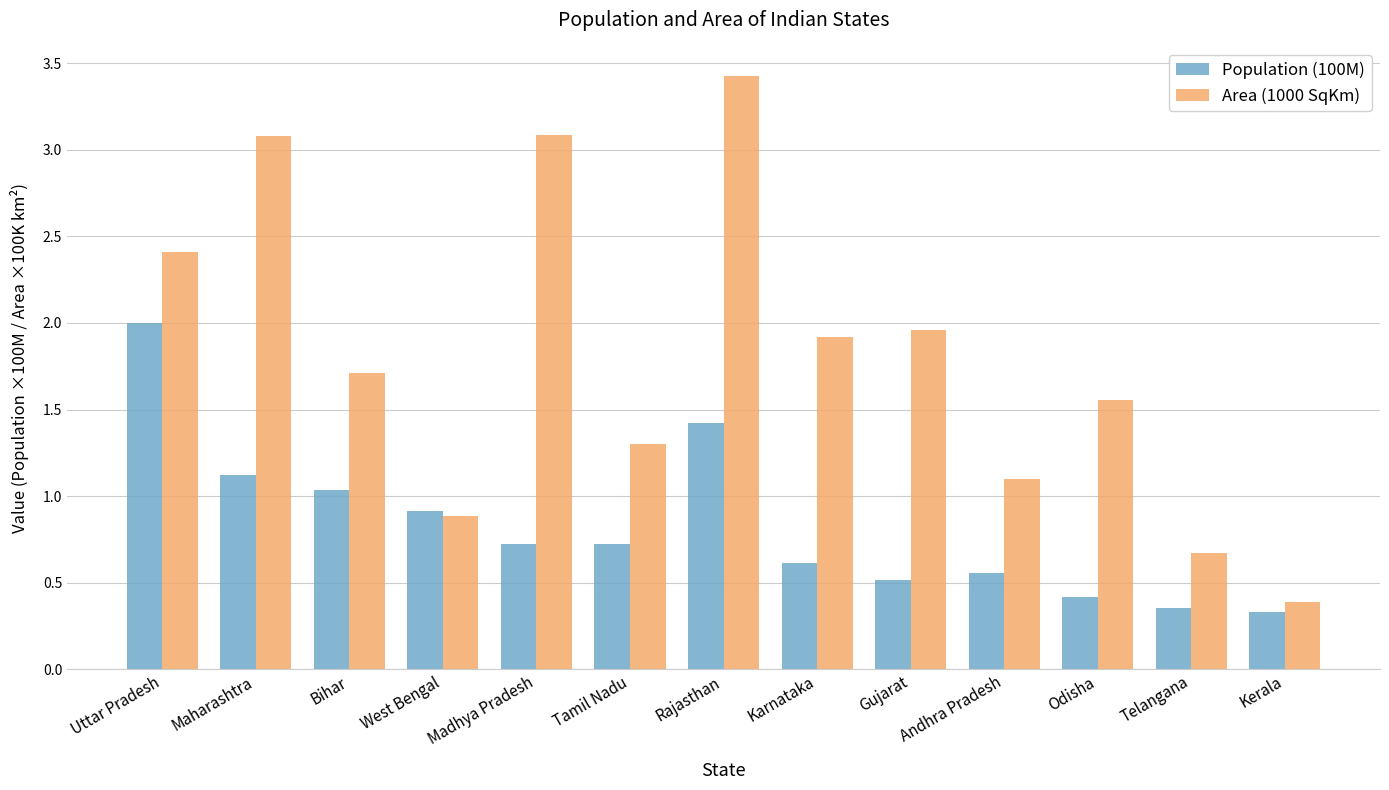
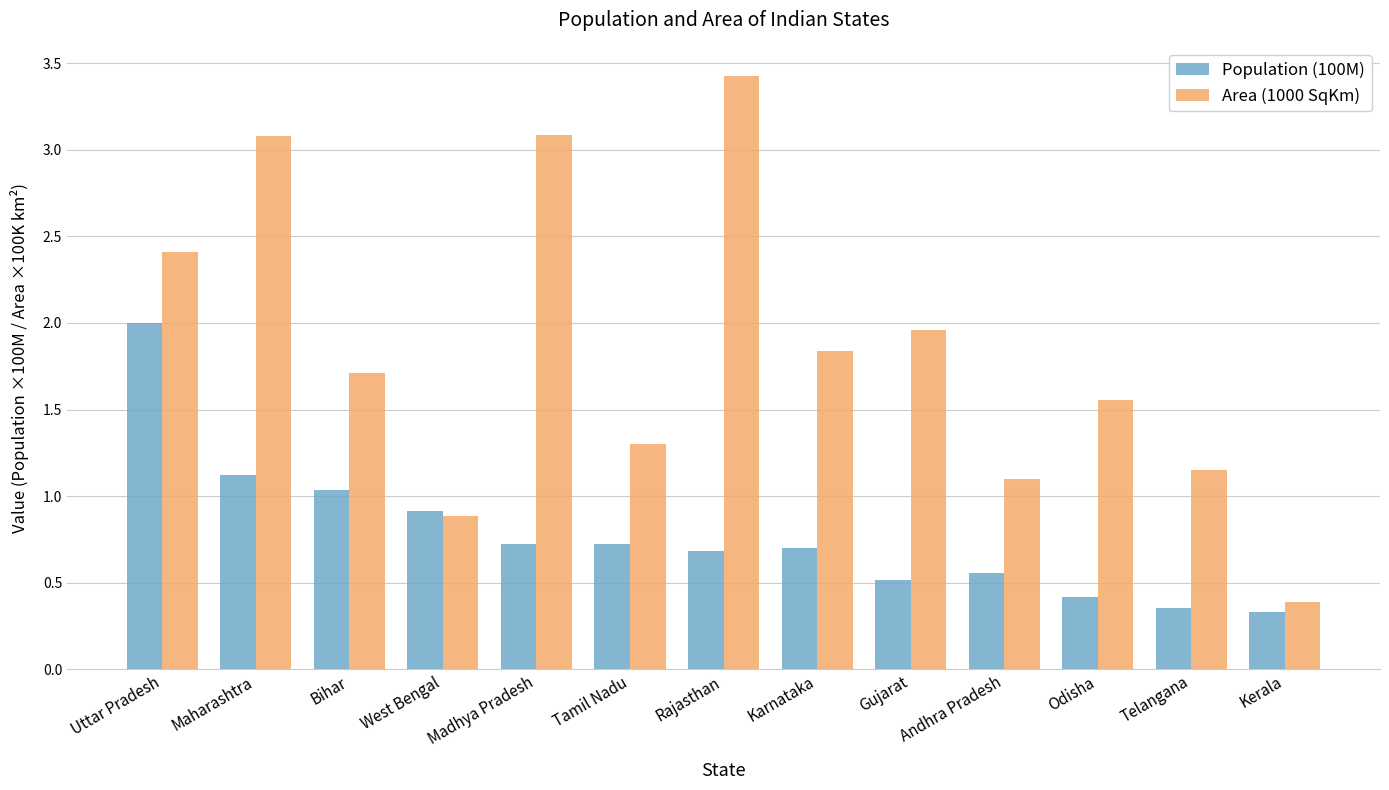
Population (100M), Rajasthan: 1.42 -> 0.69
Population (100M), Karnataka: 0.61 -> 0.70
Area (1000 SqKm), Karnataka: 1.92 -> 1.84
Area (1000 SqKm), Telangana: 0.67 -> 1.15
